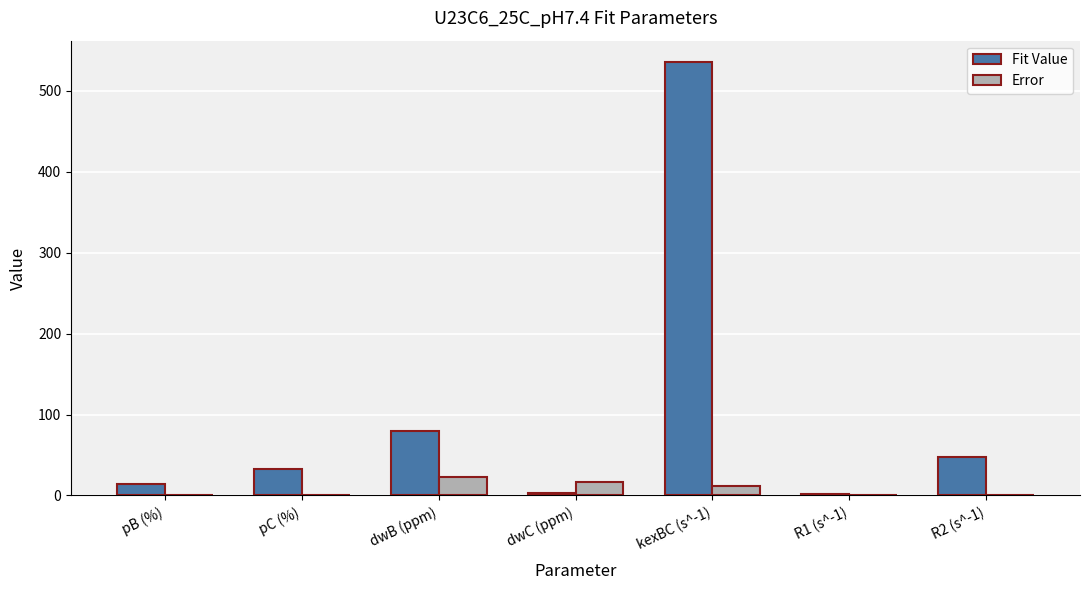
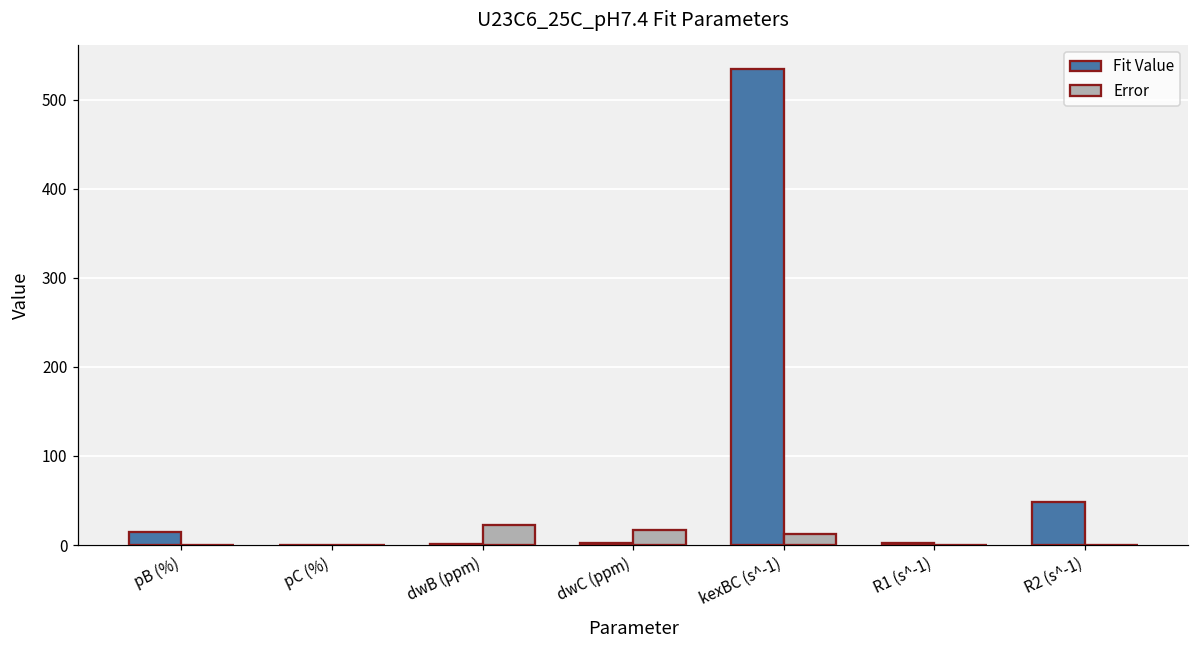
Fit Value, pC (%): 30 -> 0
Fit Value, dwB (ppm): 80 -> 0
